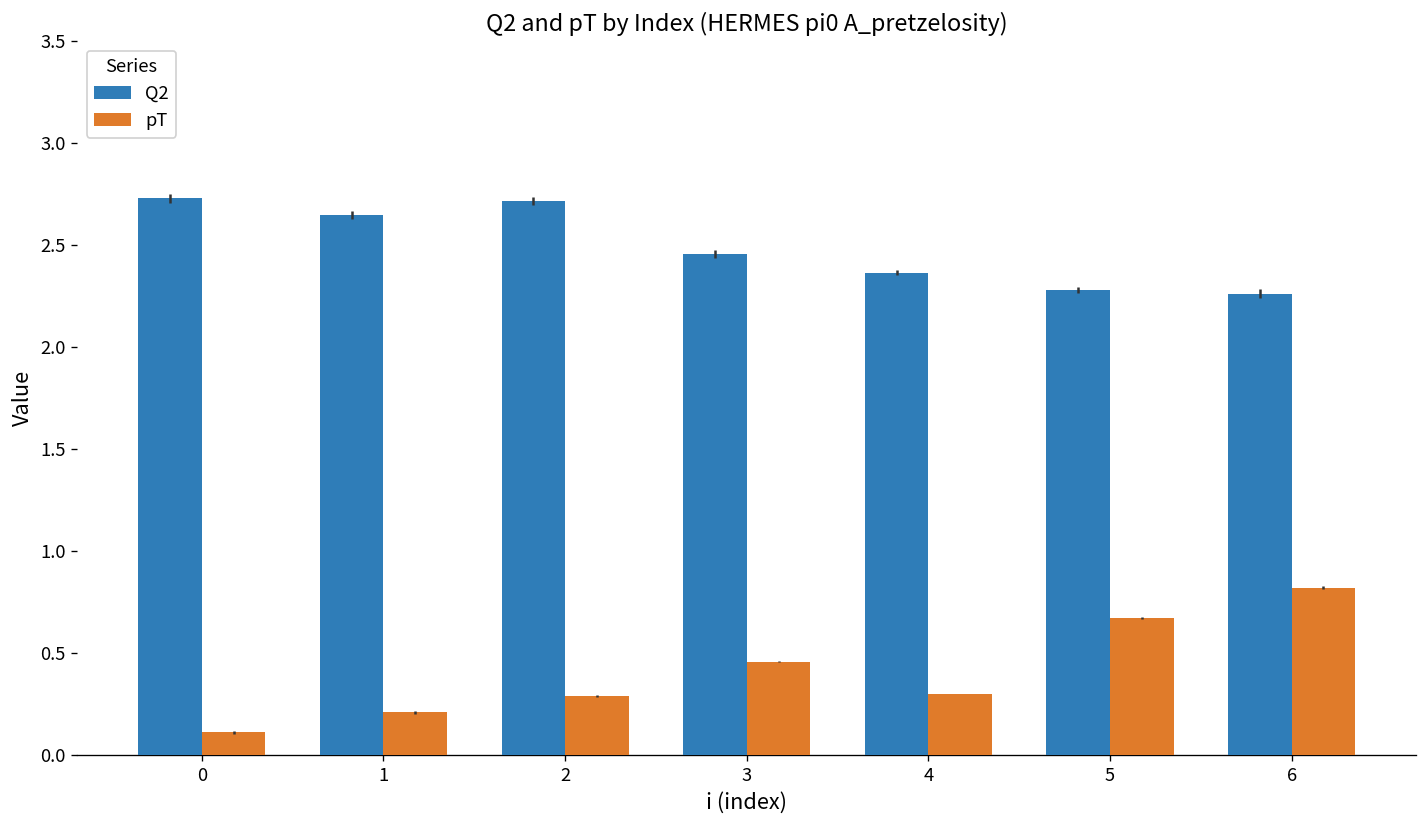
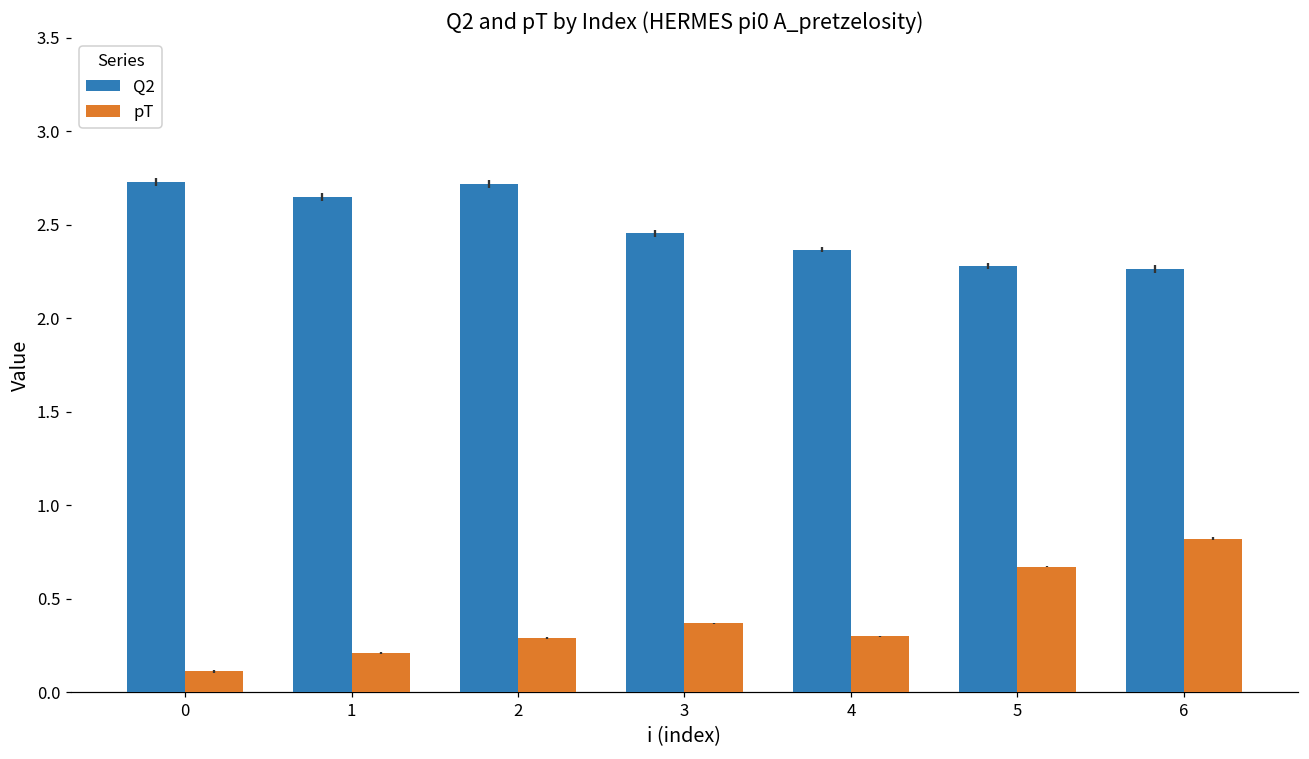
pT, 3: 0.46 -> 0.37
